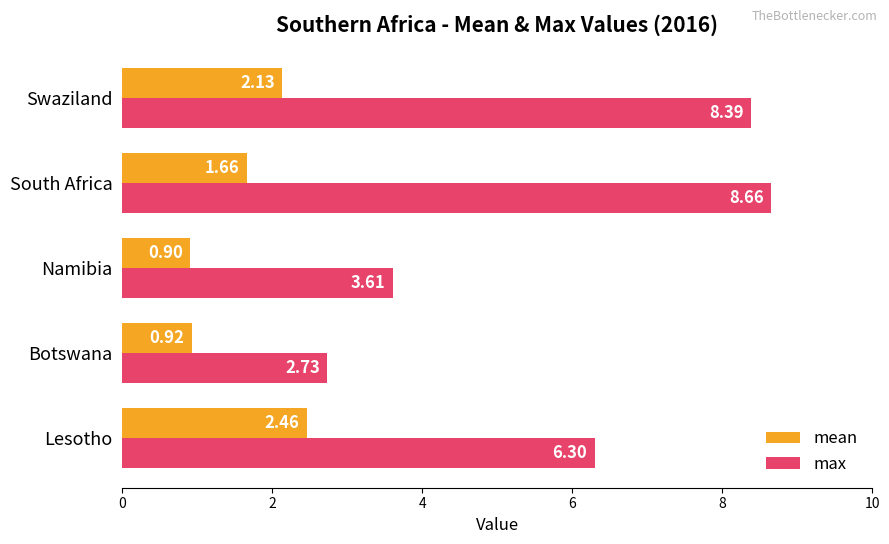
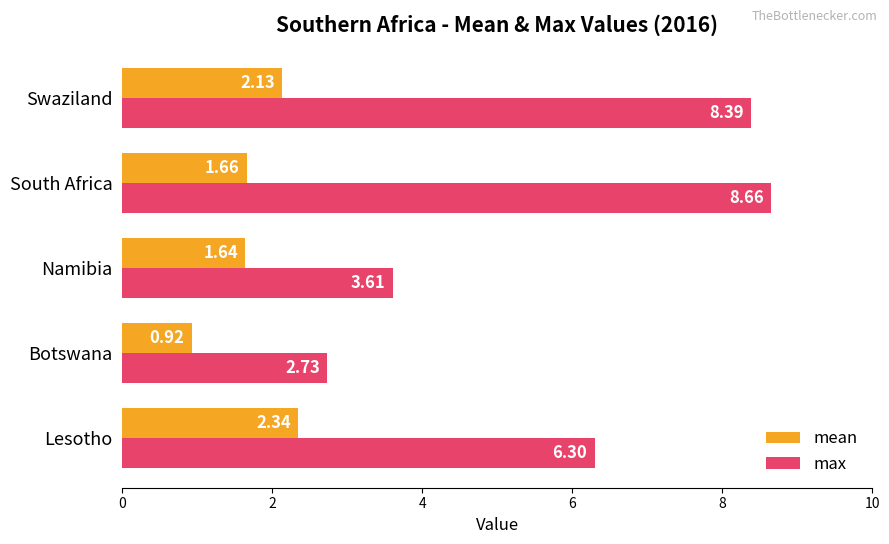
mean, Namibia: 0.90 -> 1.64
mean, Lesotho: 2.46 -> 2.34
